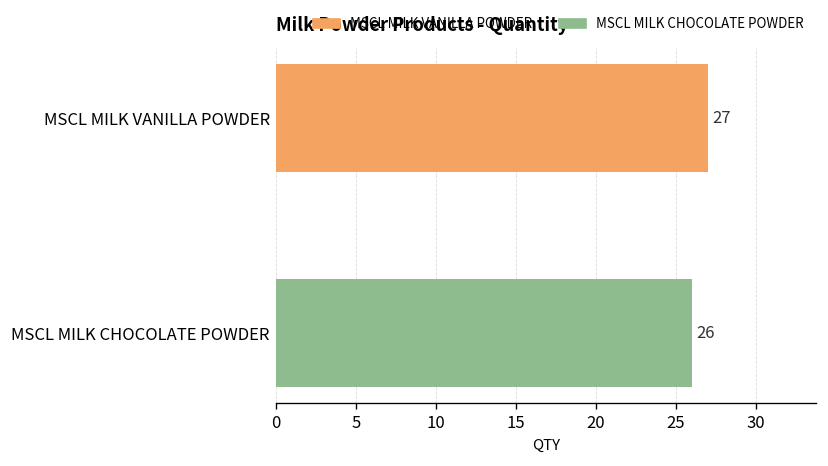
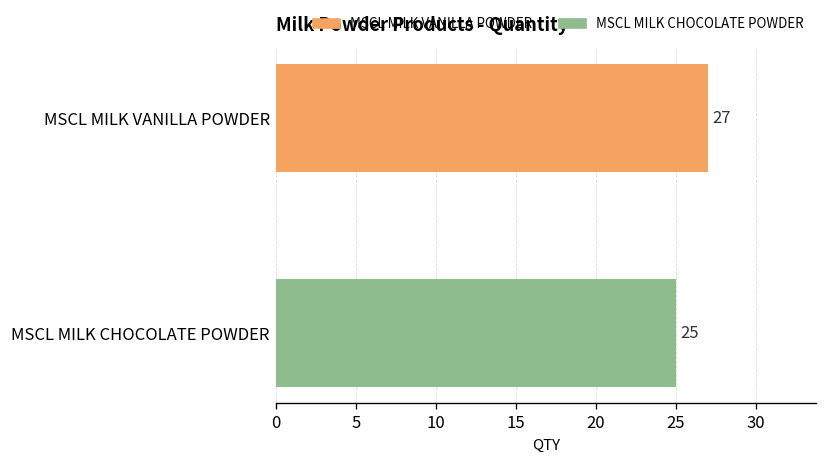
MSCL MILK CHOCOLATE POWDER: 26 -> 25
